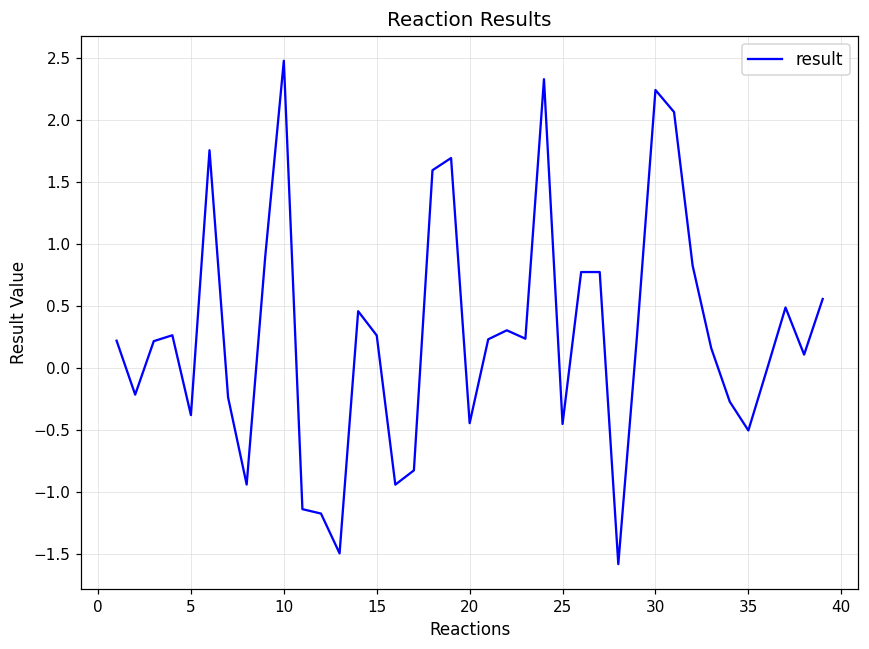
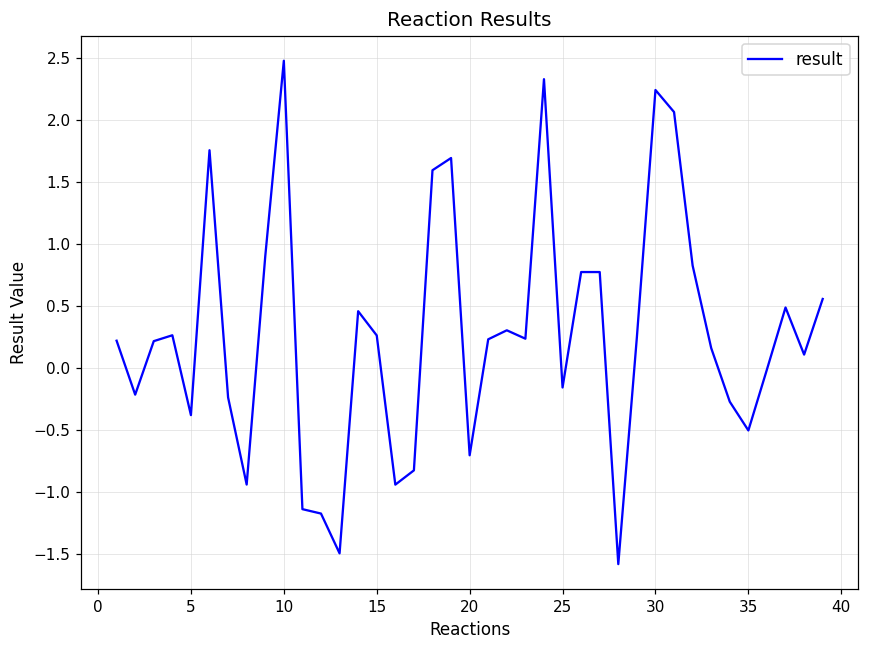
20: -0.44 -> -0.70
25: -0.45 -> -0.16
